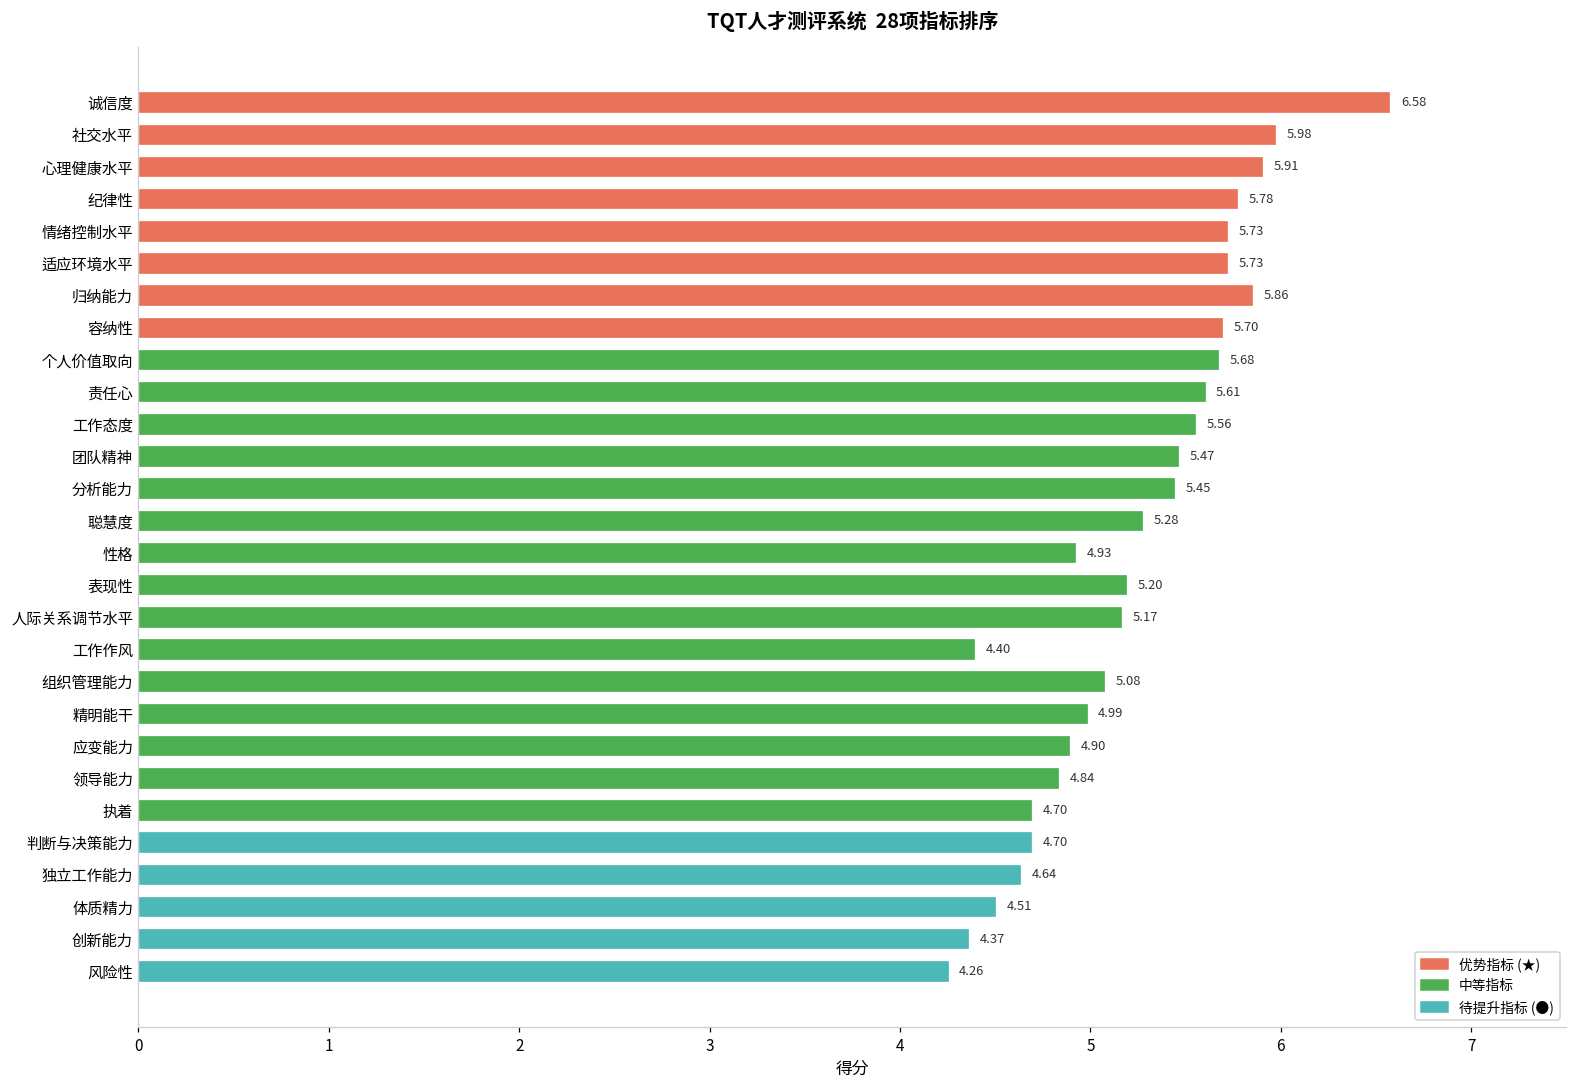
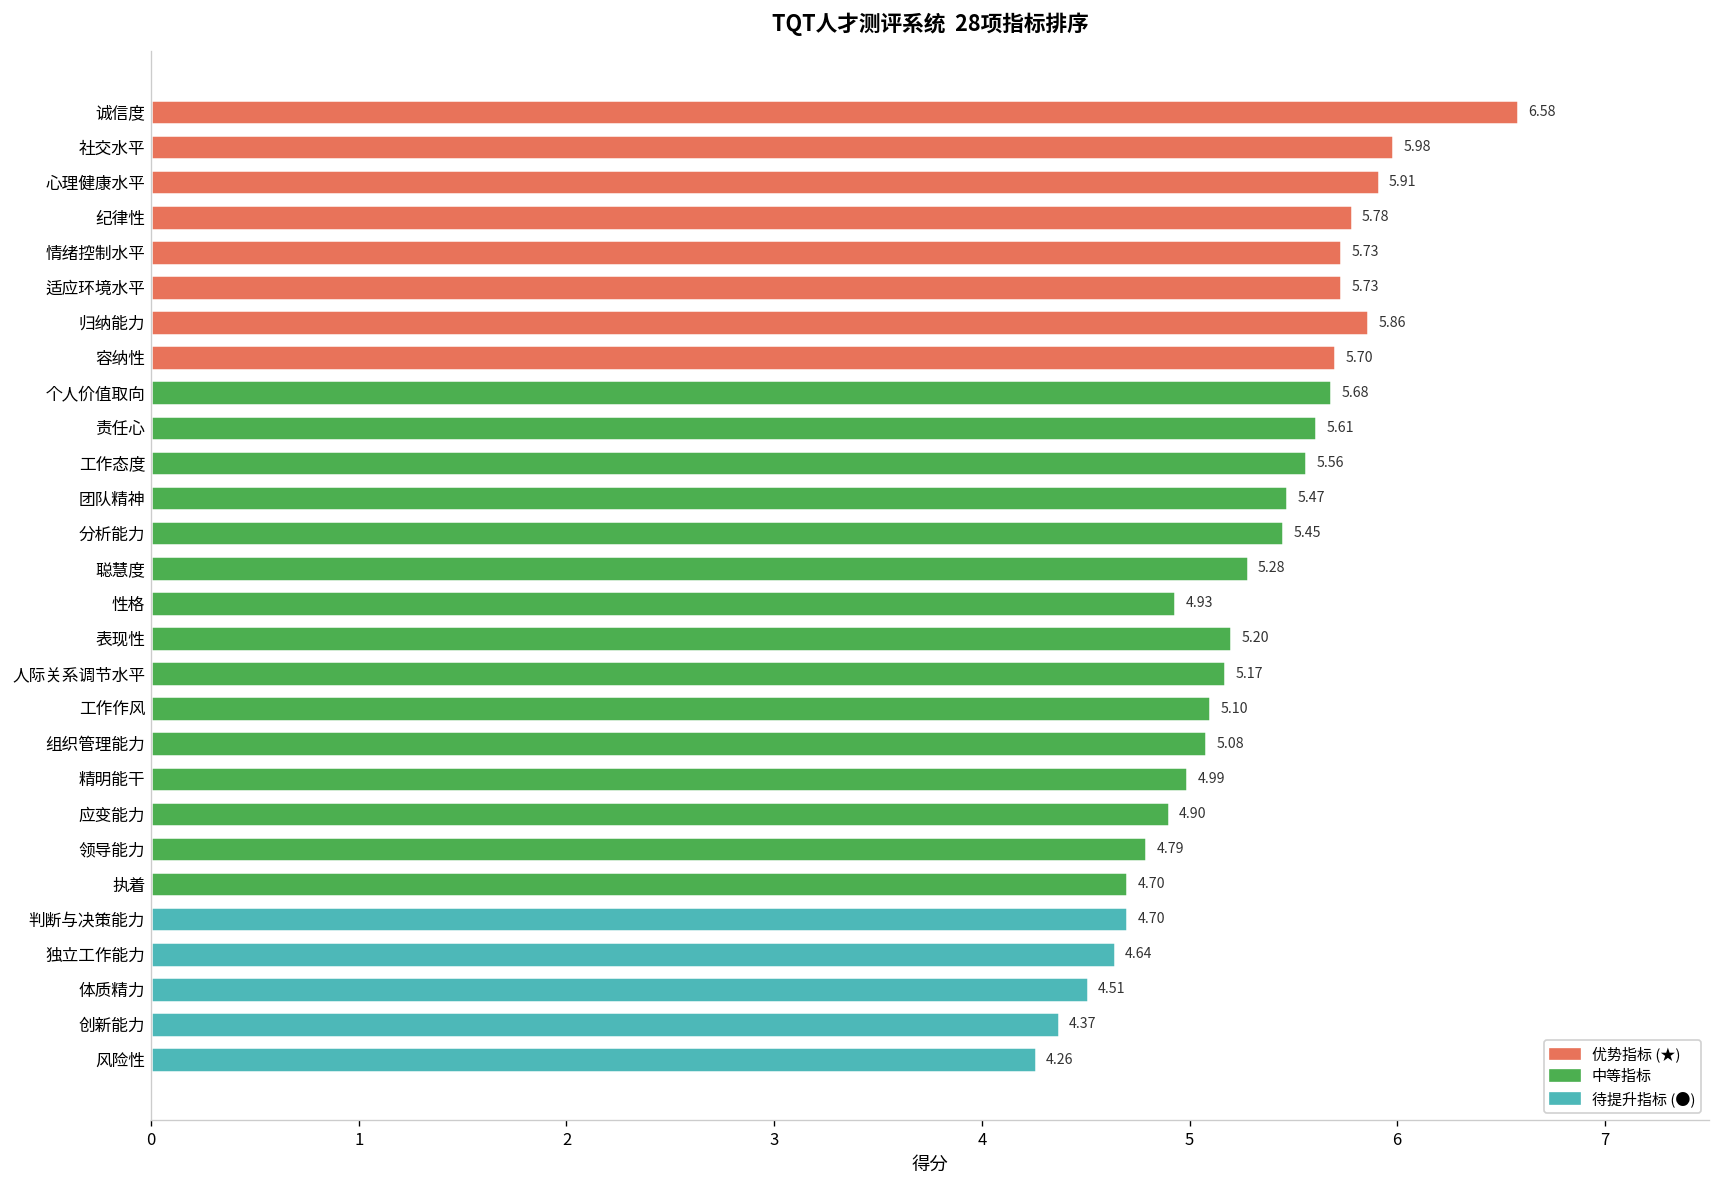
工作作风: 4.40 -> 5.10
领导能力: 4.84 -> 4.79
